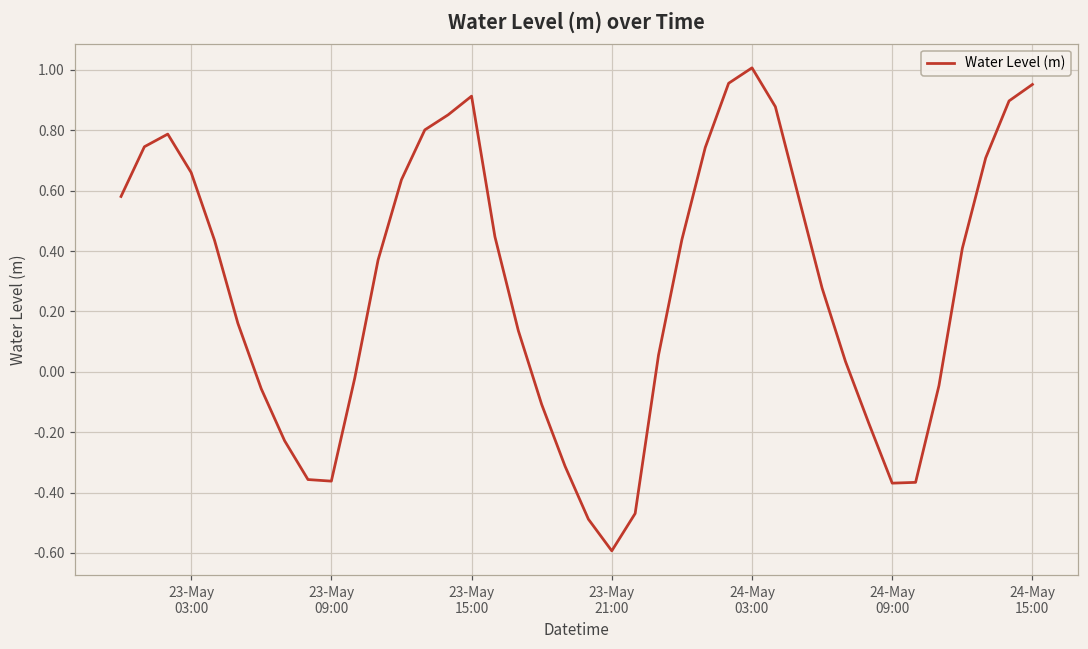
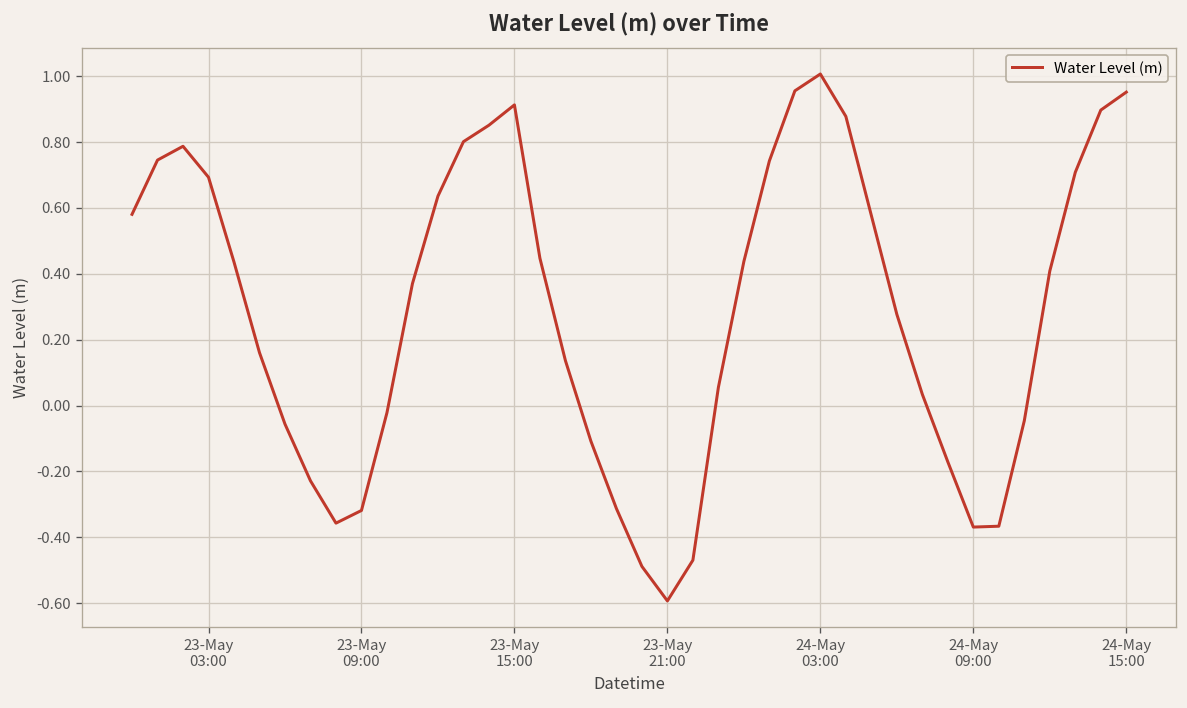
23-May 03:00: 0.66 -> 0.69
23-May 09:00: -0.36 -> -0.32
